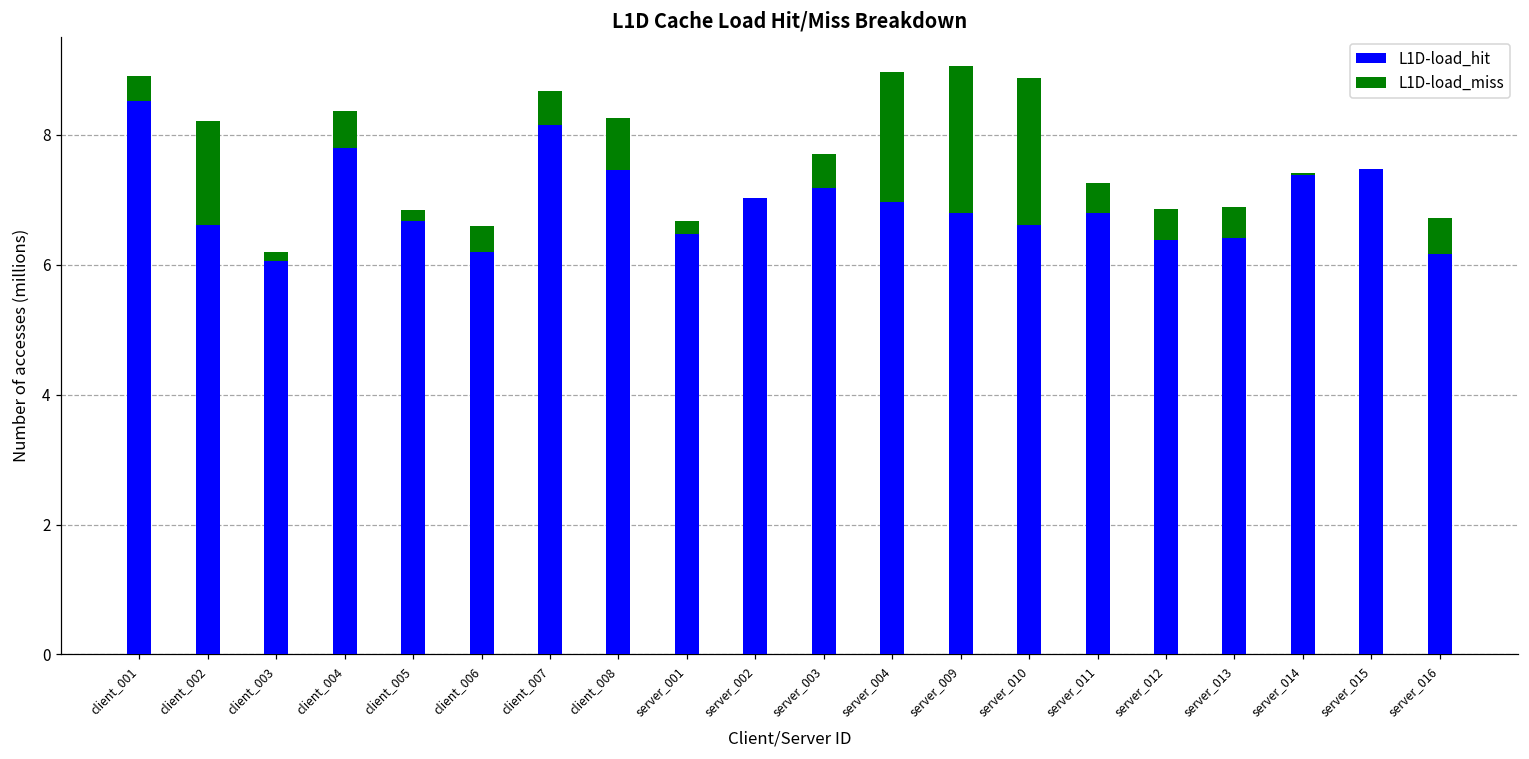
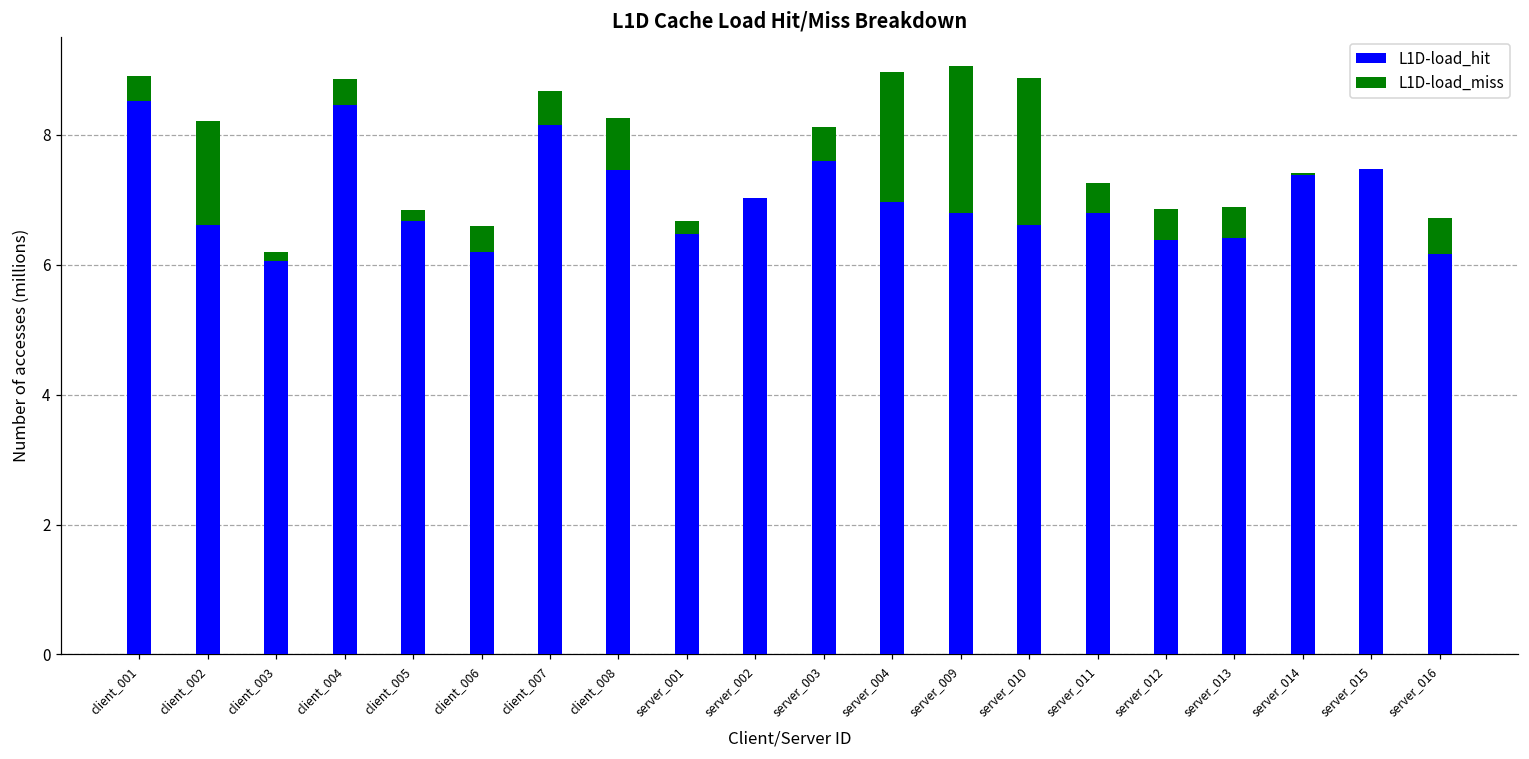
L1D-load_hit, client_004: 7.8 -> 8.5
L1D-load_miss, client_004: 0.6 -> 0.4
L1D-load_hit, server_003: 7.2 -> 7.6
